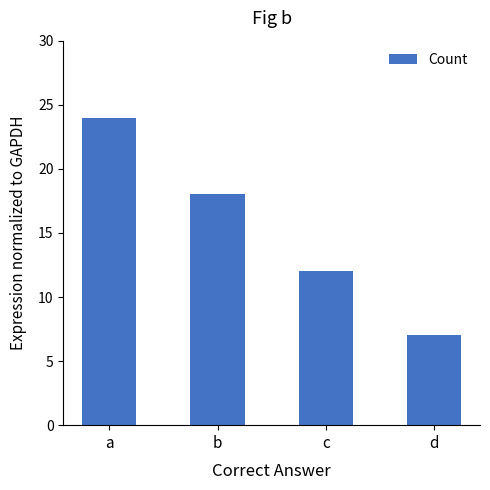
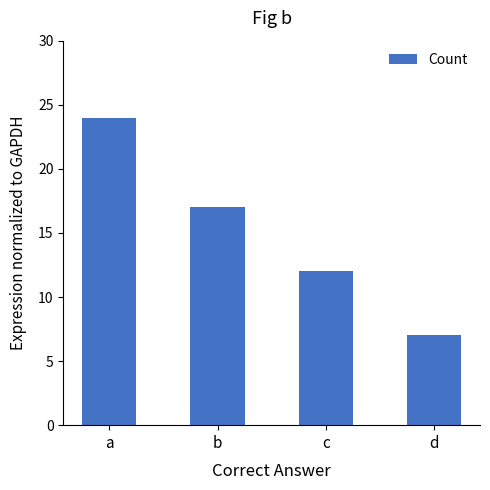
b: 18 -> 17
